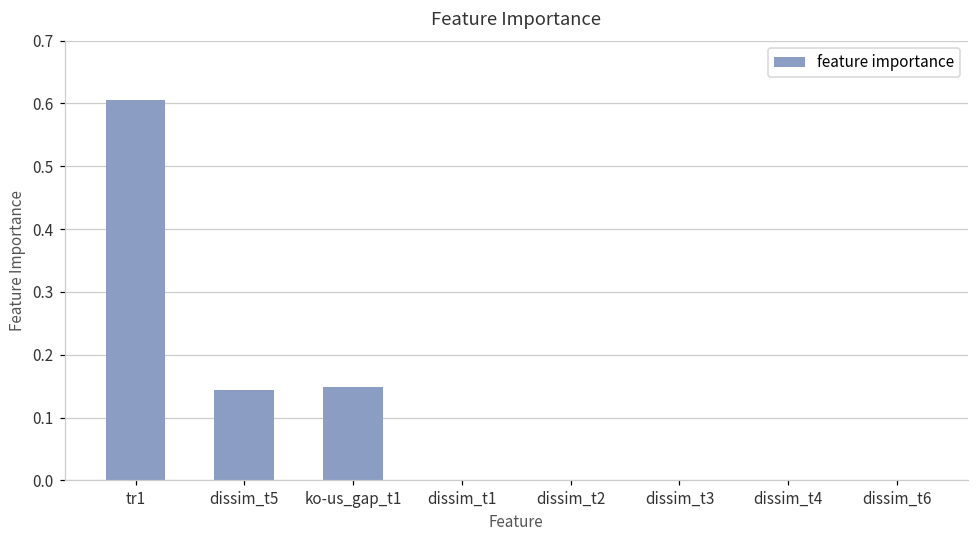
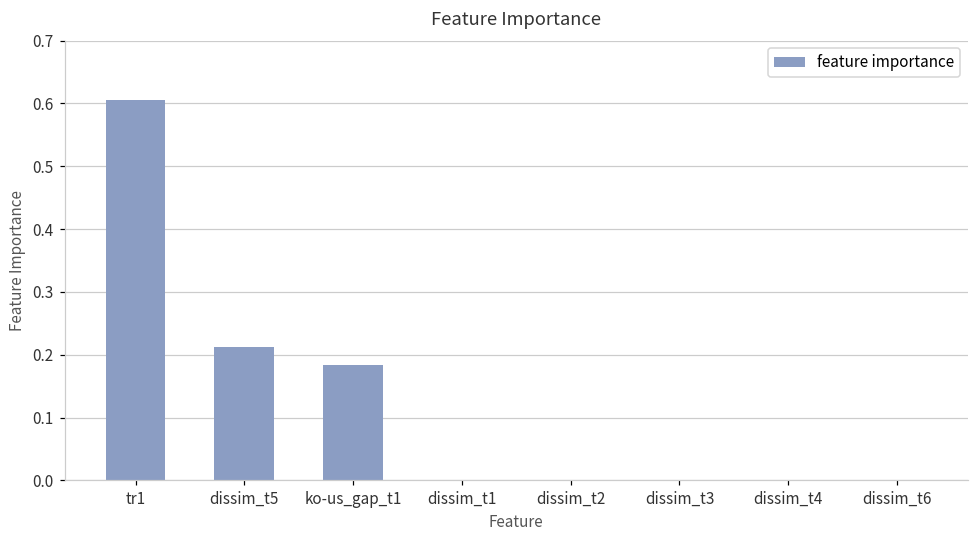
dissim_t5: 0.14 -> 0.21
ko-us_gap_t1: 0.15 -> 0.18
